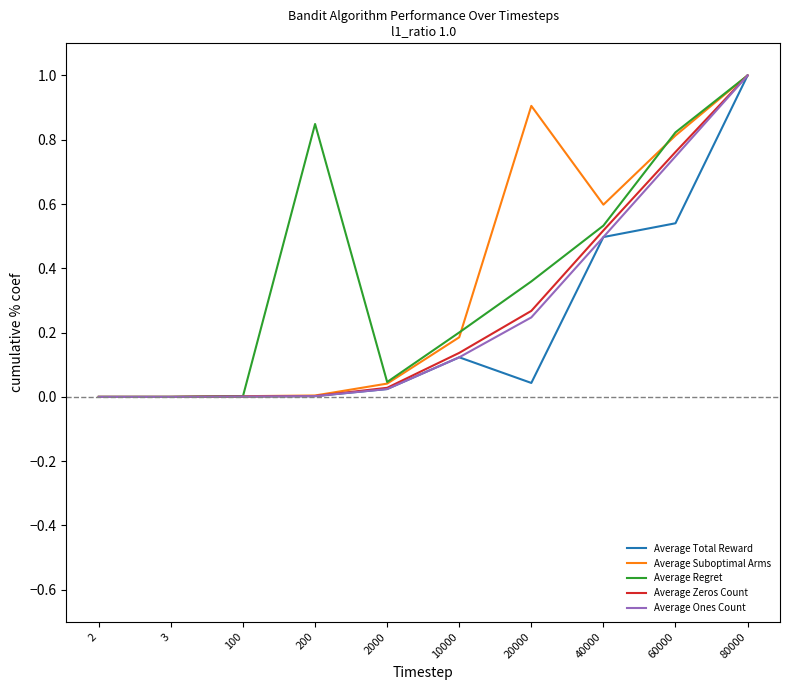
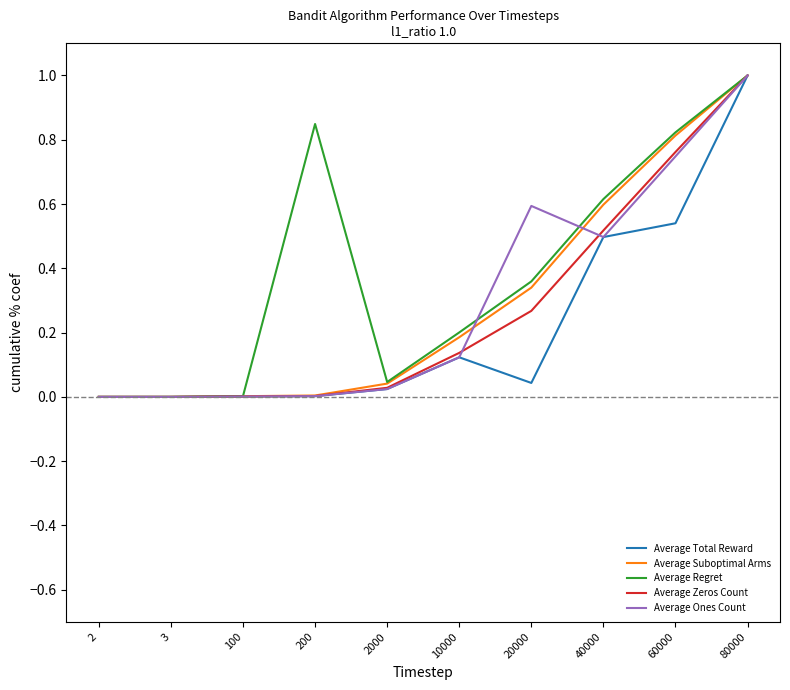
Average Suboptimal Arms, 20000: 0.91 -> 0.34
Average Ones Count, 20000: 0.25 -> 0.59
Average Regret, 40000: 0.53 -> 0.62
